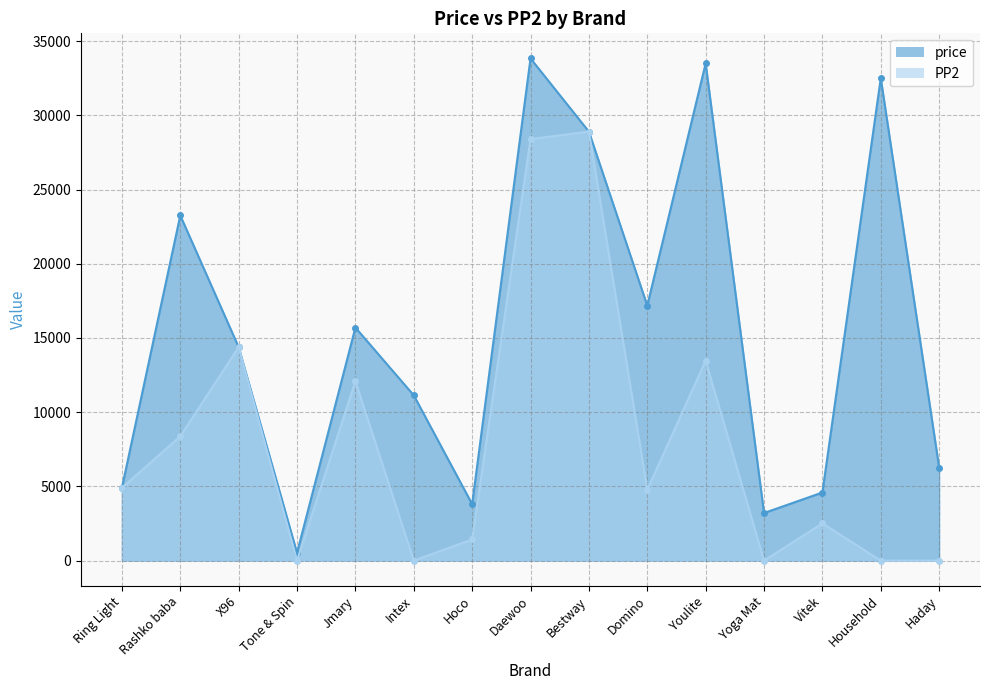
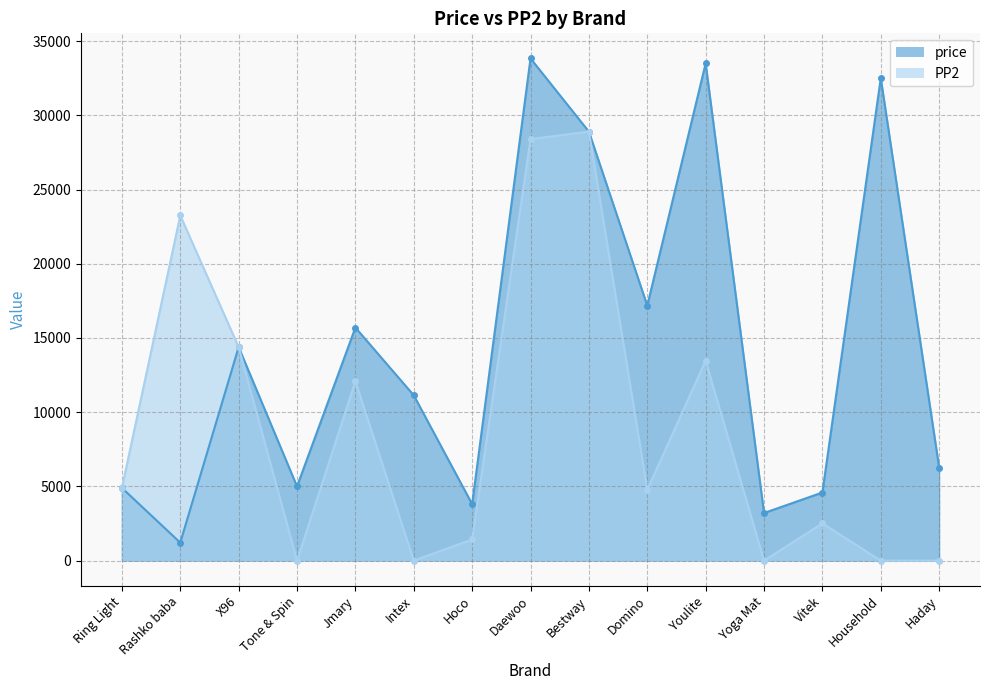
price, Rashko baba: 23300 -> 1200
PP2, Rashko baba: 8400 -> 23300
price, Tone & Spin: 500 -> 5000
